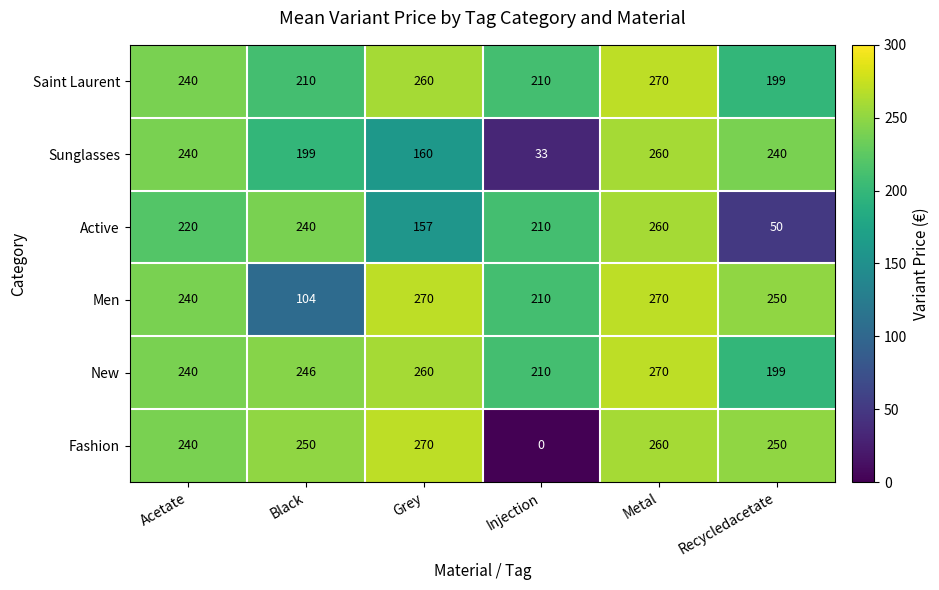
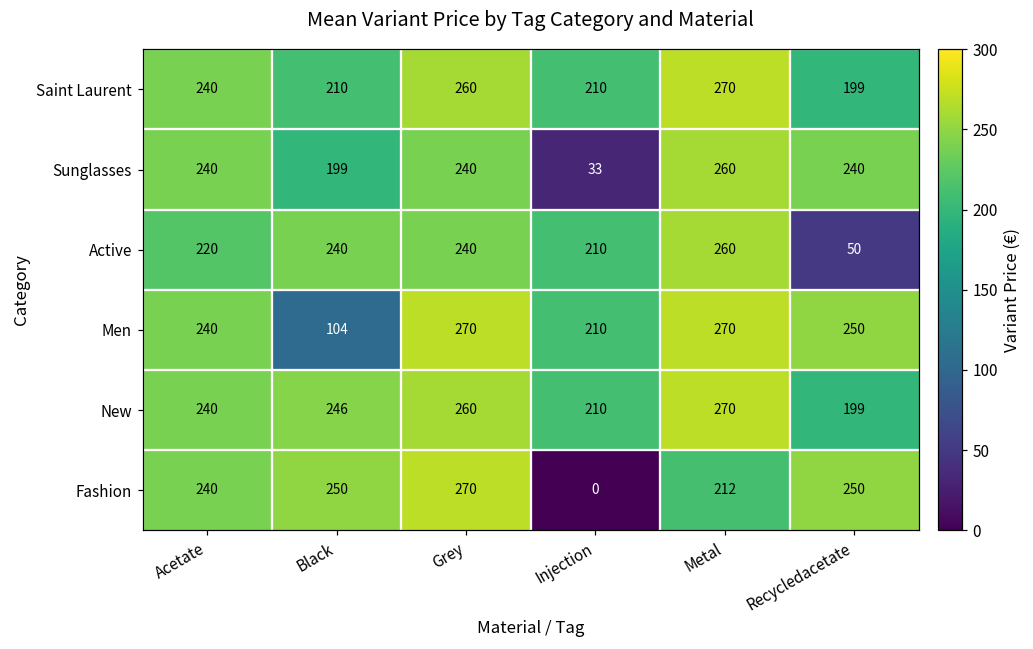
Sunglasses, Grey: 160 -> 240
Active, Grey: 157 -> 240
Fashion, Metal: 260 -> 212
